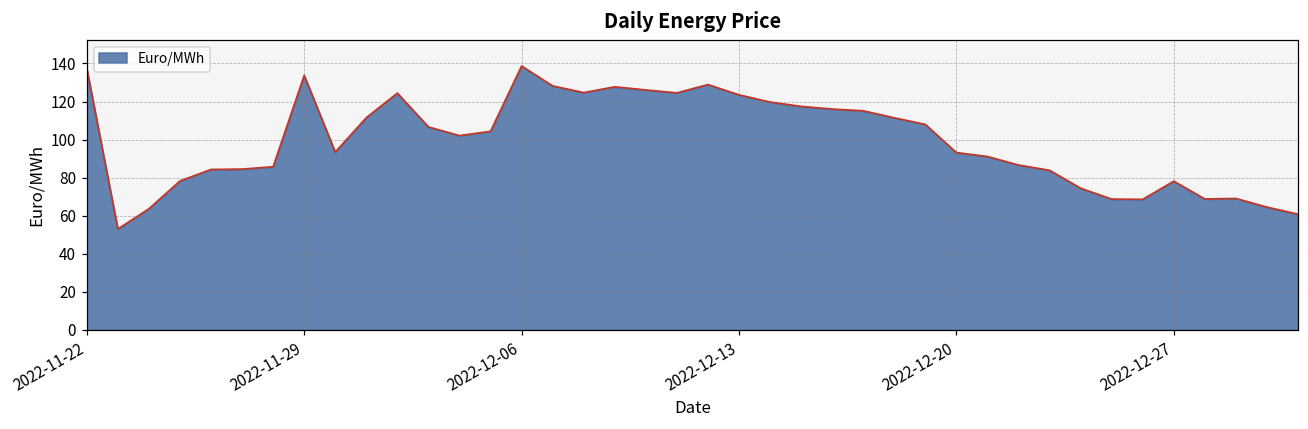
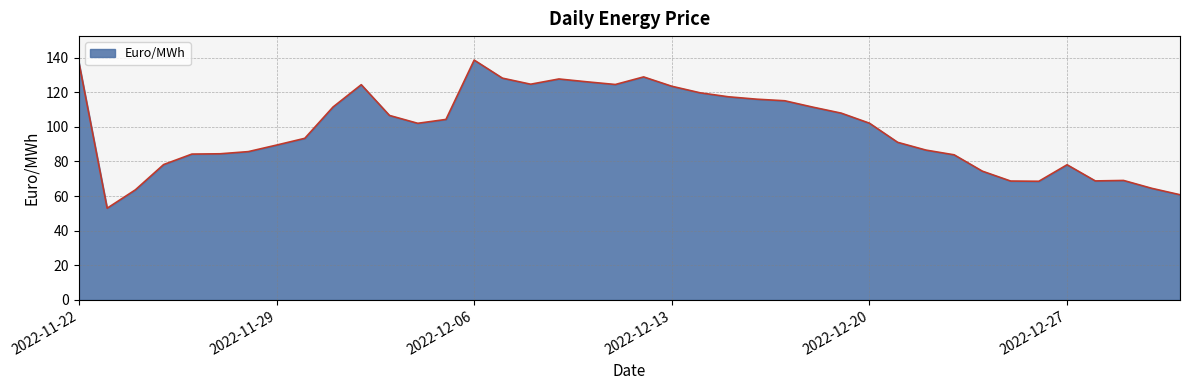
2022-11-29: 134 -> 89
2022-12-20: 93 -> 102
